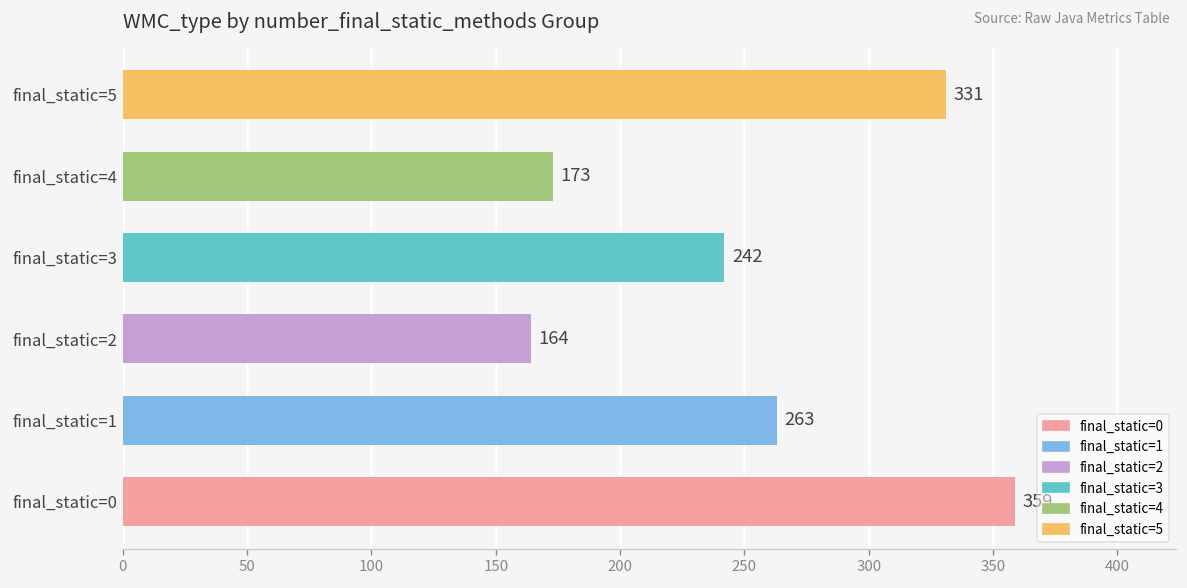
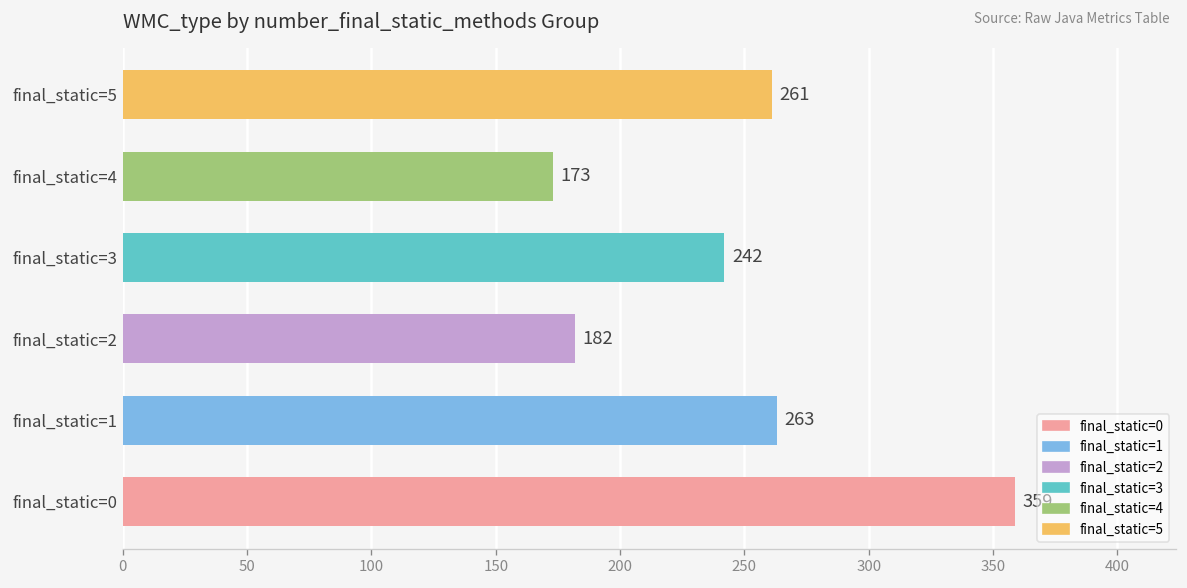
final_static=5: 331 -> 261
final_static=2: 164 -> 182
